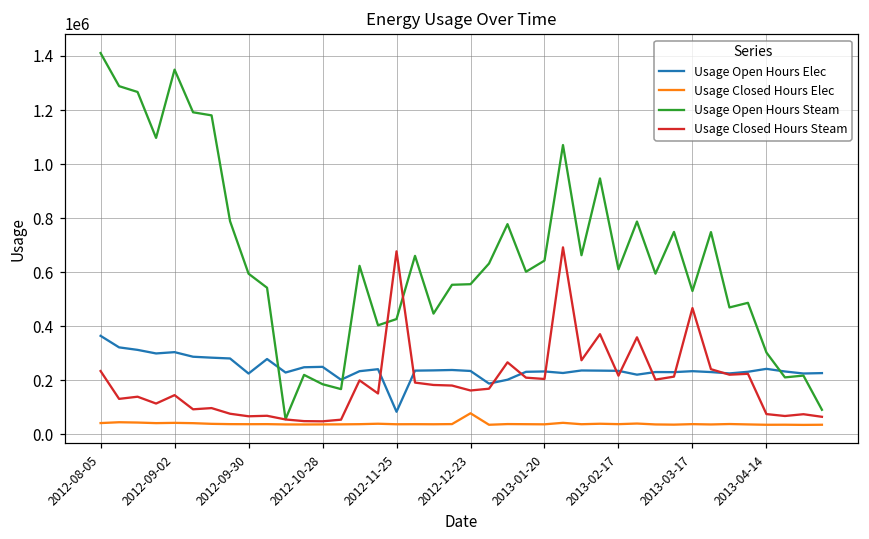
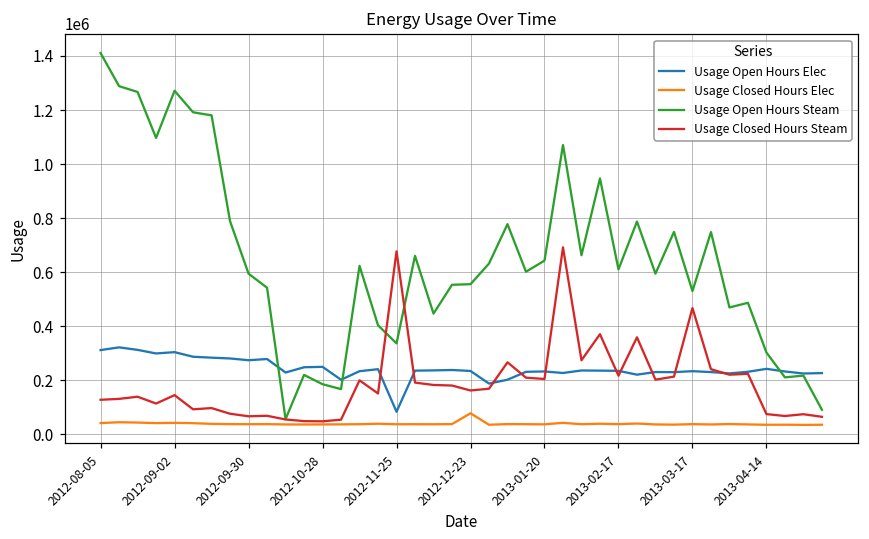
Usage Open Hours Elec, 2012-08-05: 360000 -> 310000
Usage Closed Hours Steam, 2012-08-05: 230000 -> 130000
Usage Open Hours Steam, 2012-09-02: 1350000 -> 1270000
Usage Open Hours Elec, 2012-09-30: 230000 -> 270000
Usage Open Hours Steam, 2012-11-25: 430000 -> 340000
